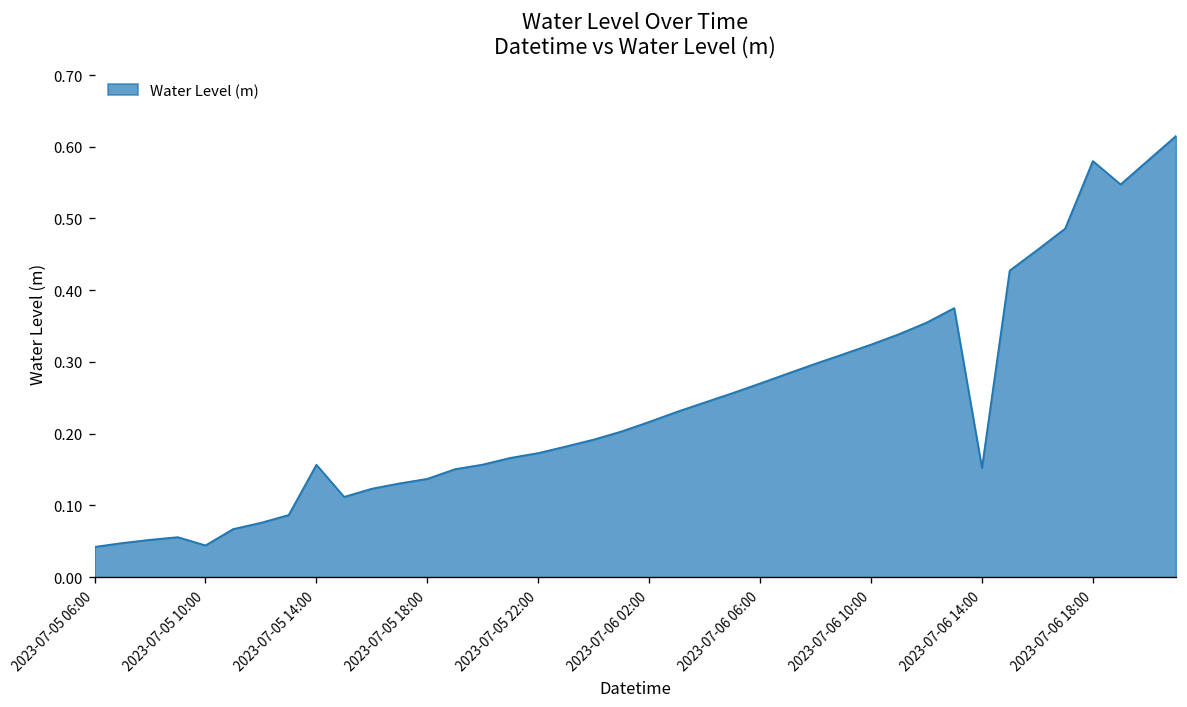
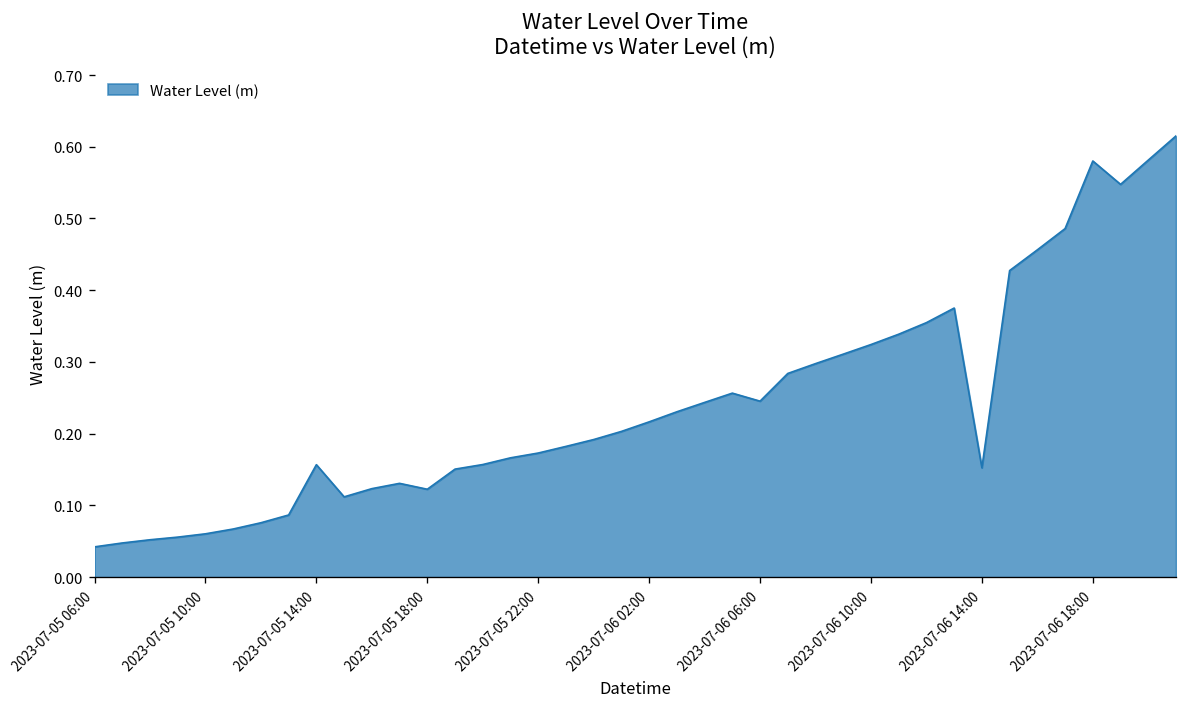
2023-07-05 10:00: 0.04 -> 0.06
2023-07-05 18:00: 0.14 -> 0.12
2023-07-06 06:00: 0.27 -> 0.25
